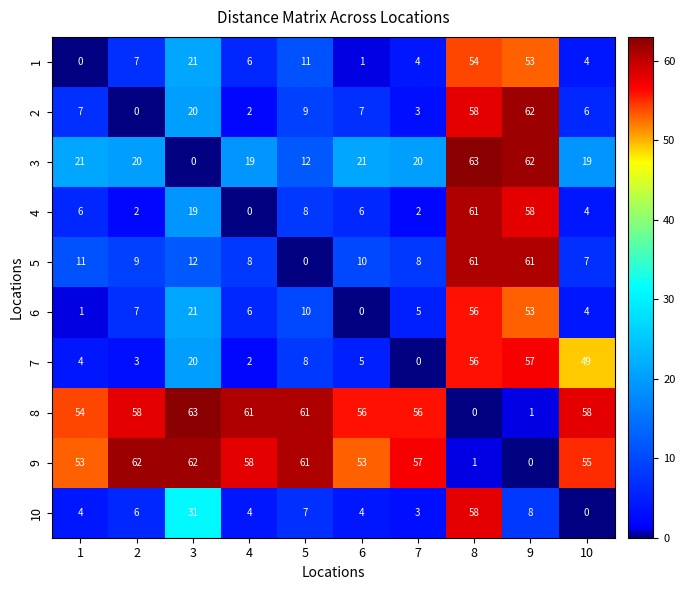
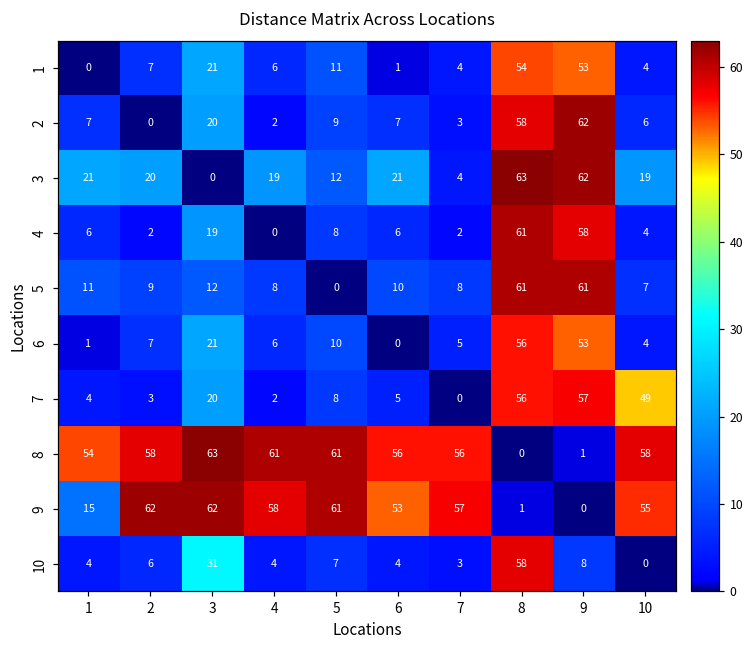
3, 7: 20 -> 4
9, 1: 53 -> 15
